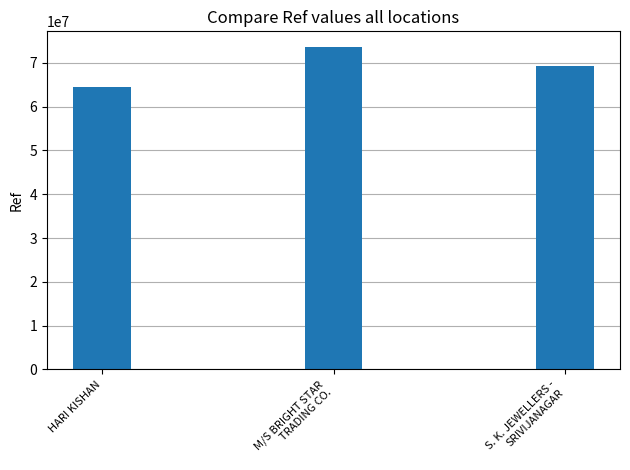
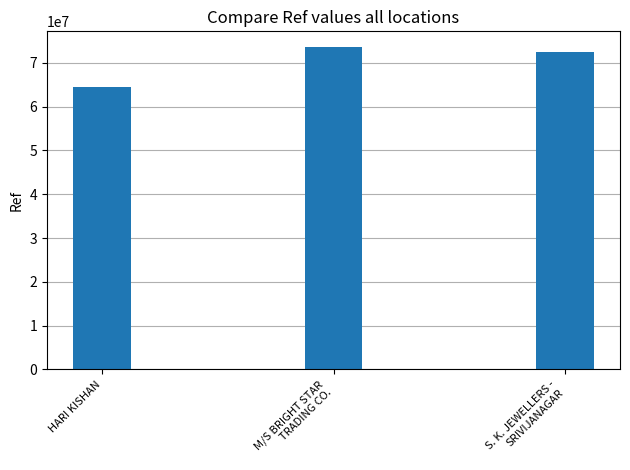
S. K. JEWELLERS - SRIVIJANAGAR: 69000000 -> 72000000
